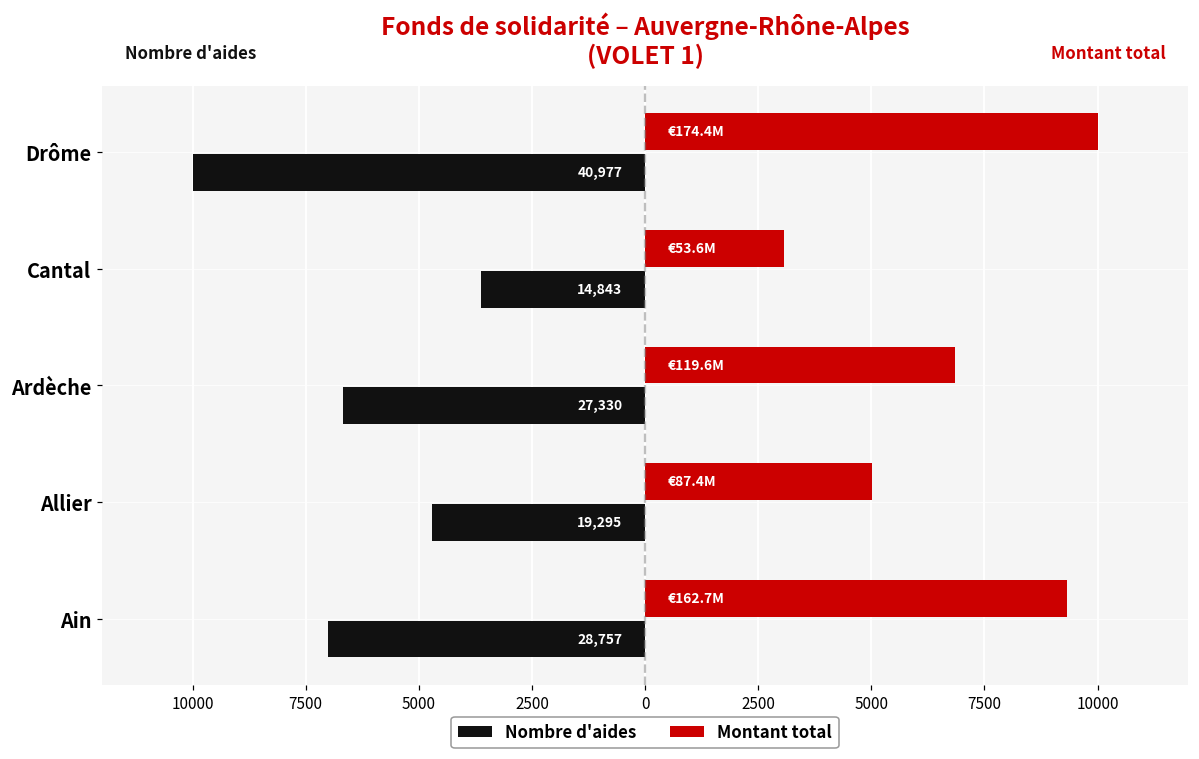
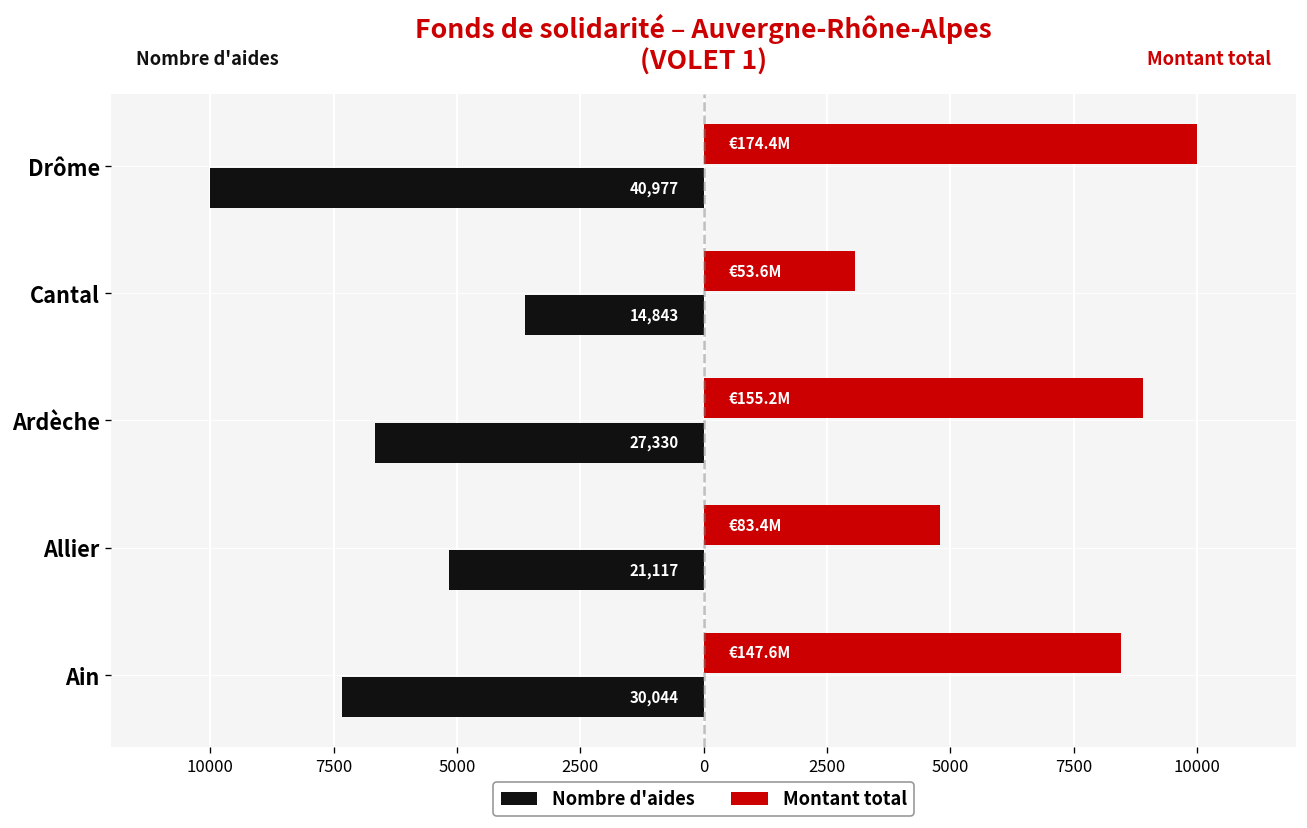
Montant total, Ardèche: €119.6M -> €155.2M
Montant total, Allier: €87.4M -> €83.4M
Nombre d'aides, Allier: 19,295 -> 21,117
Montant total, Ain: €162.7M -> €147.6M
Nombre d'aides, Ain: 28,757 -> 30,044
